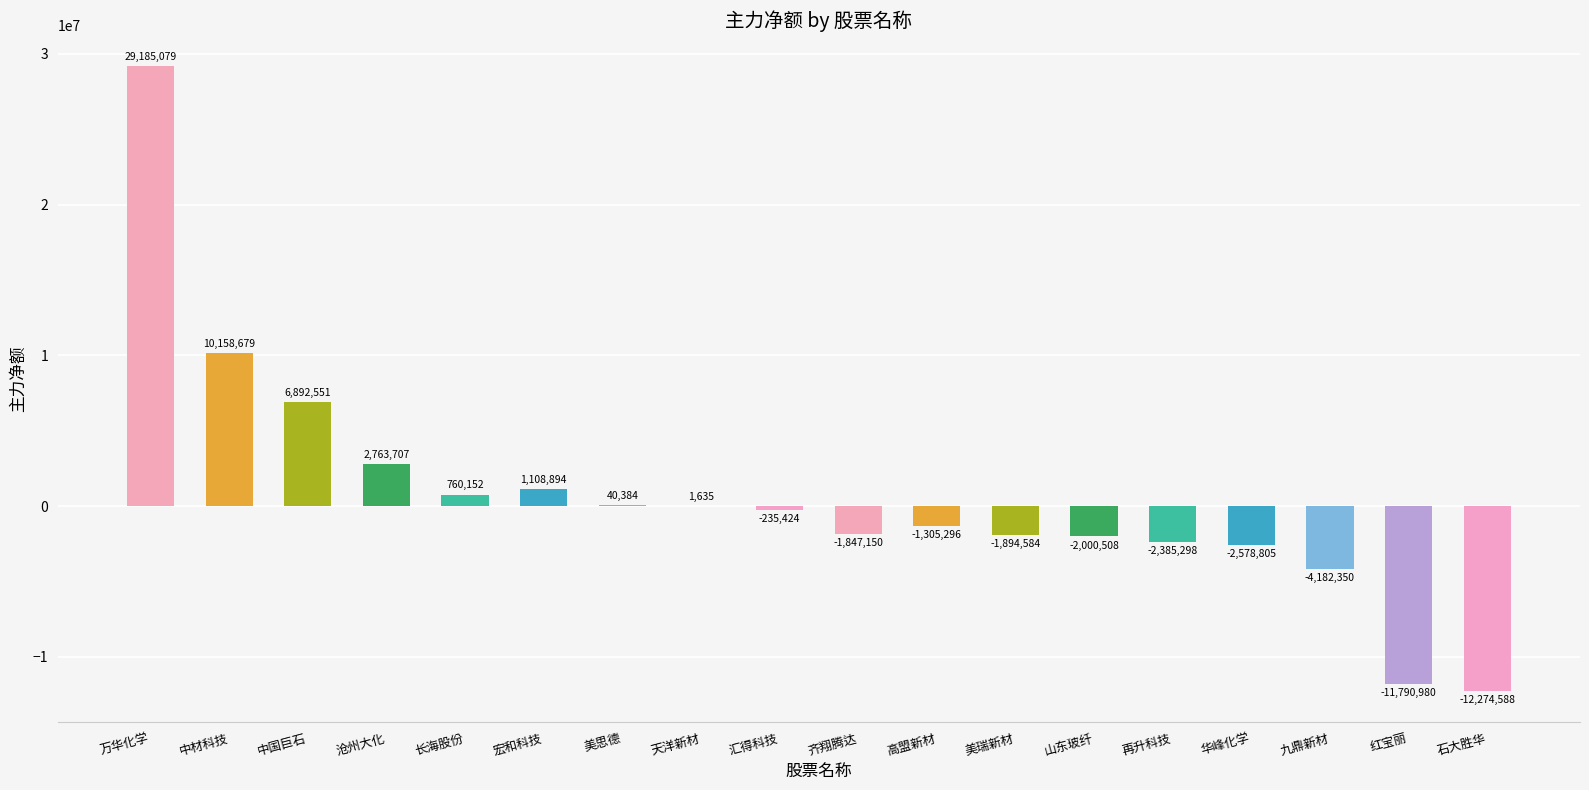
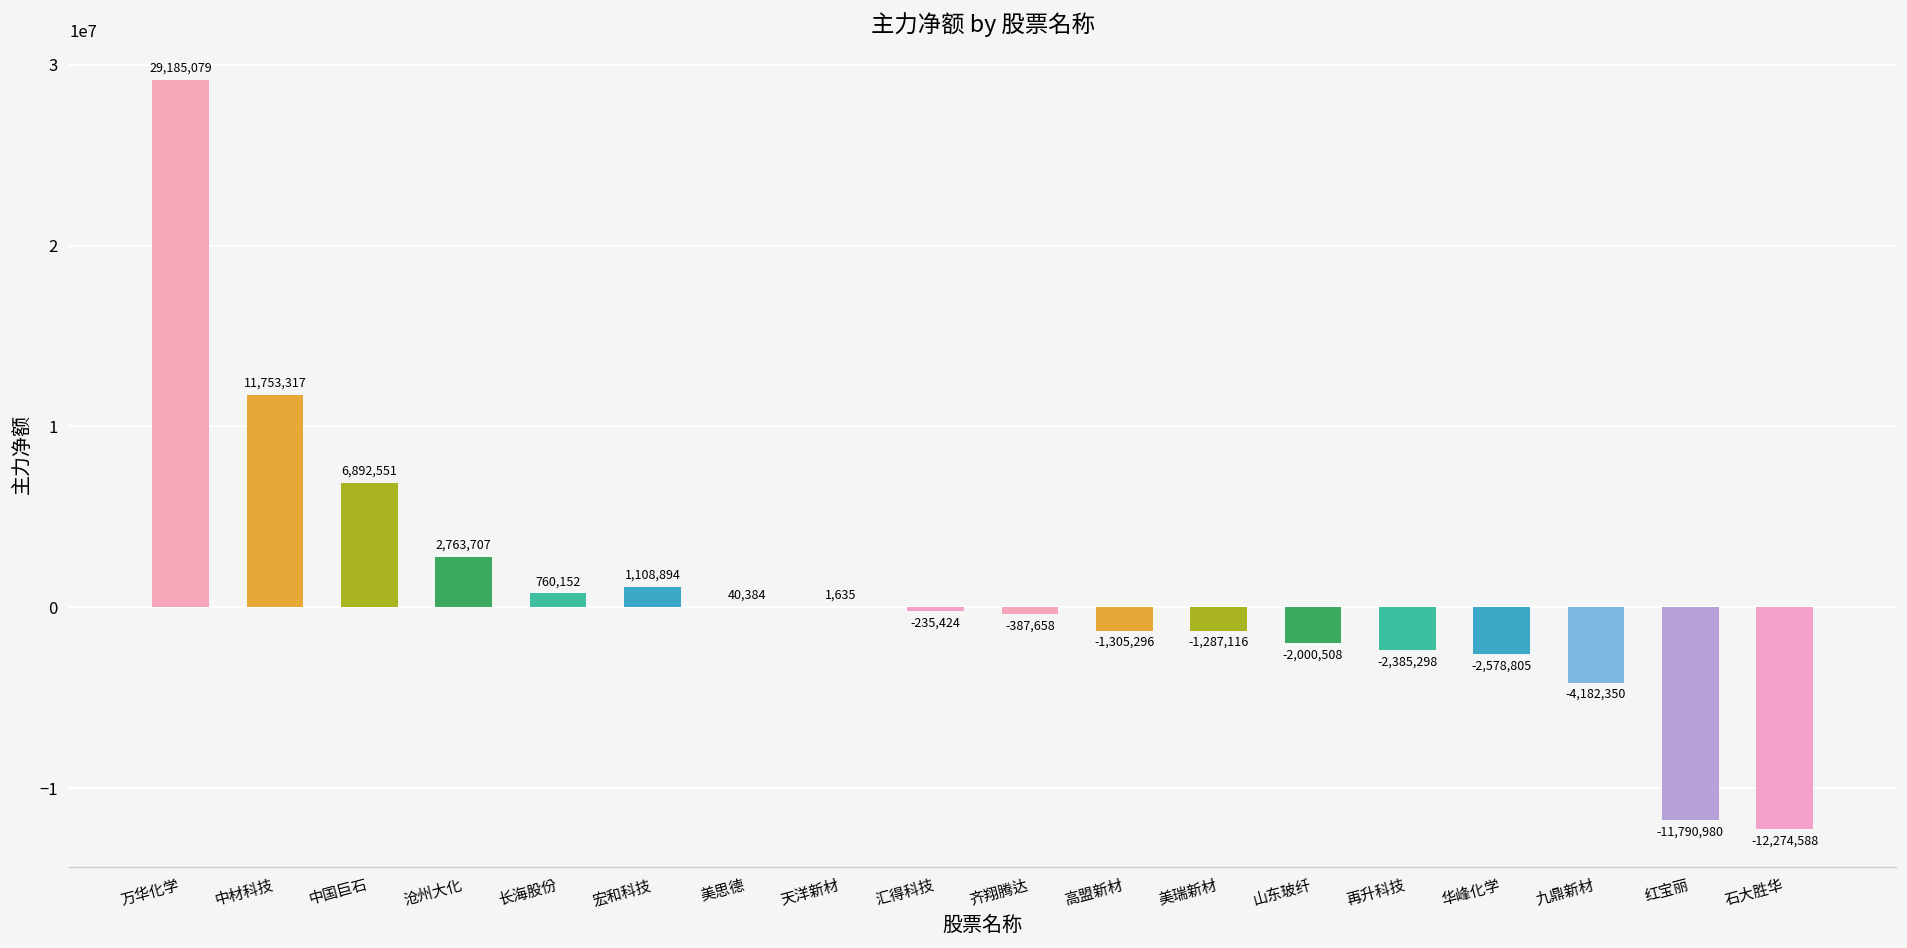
中材科技: 10,158,679 -> 11,753,317
齐翔腾达: -1,847,150 -> -387,658
美瑞新材: -1,894,584 -> -1,287,116
